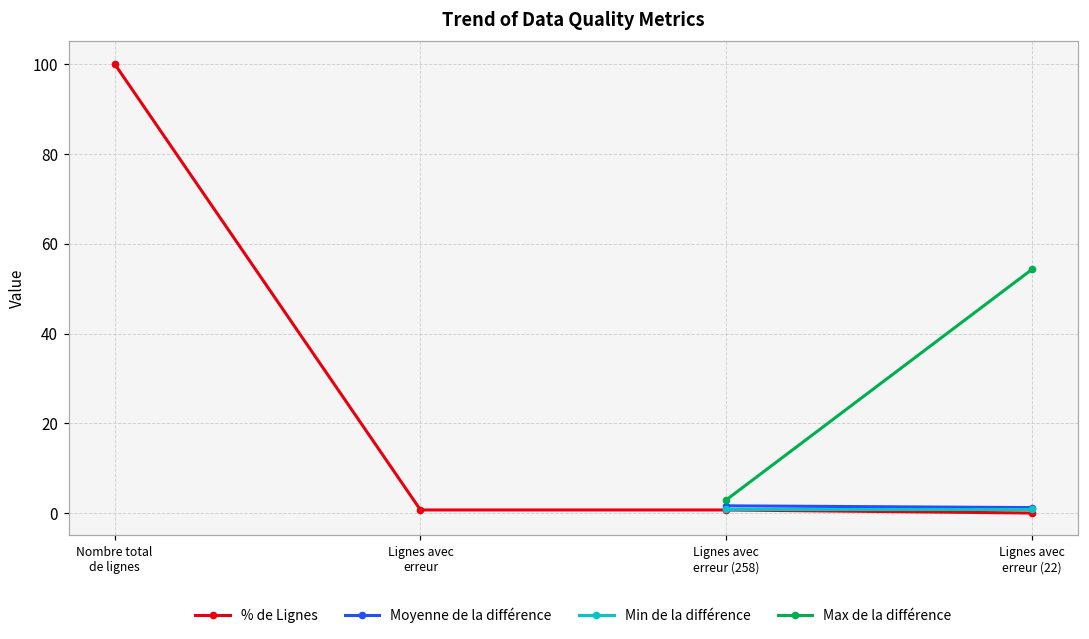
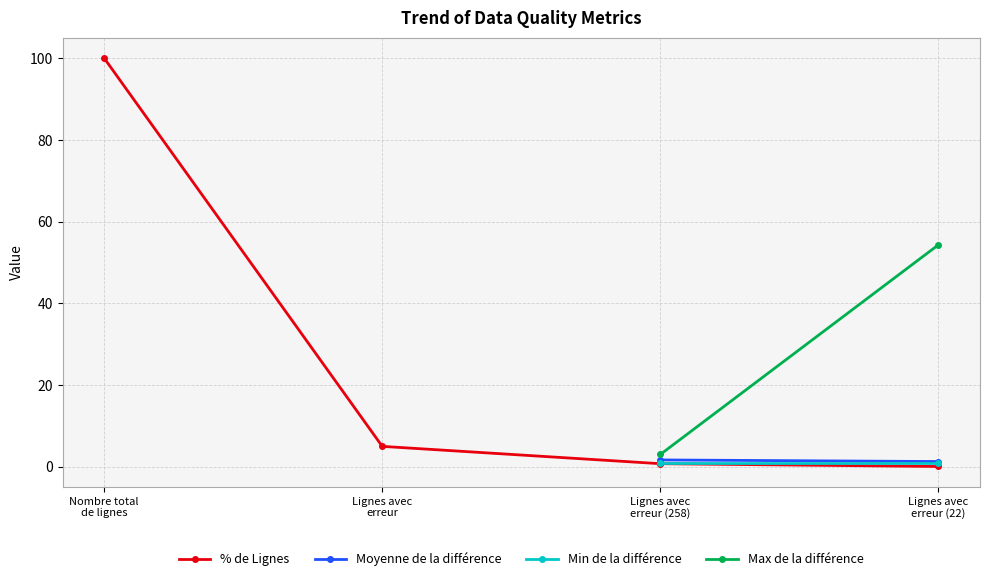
% de Lignes, Lignes avec erreur: 1 -> 5
